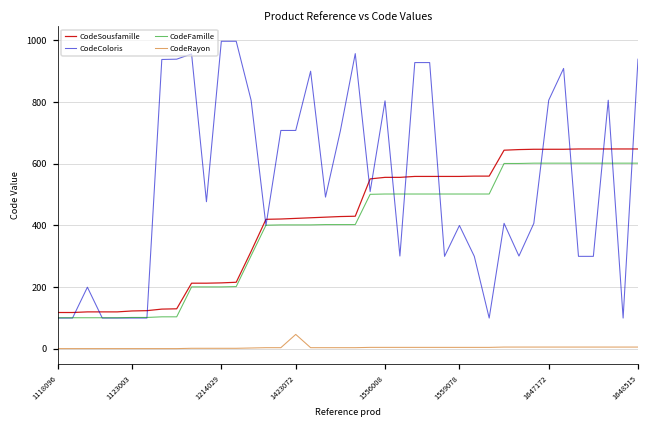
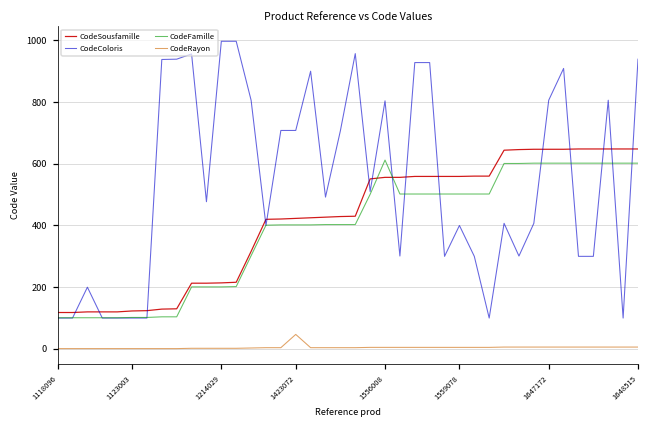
CodeFamille, 1556008: 500 -> 610
